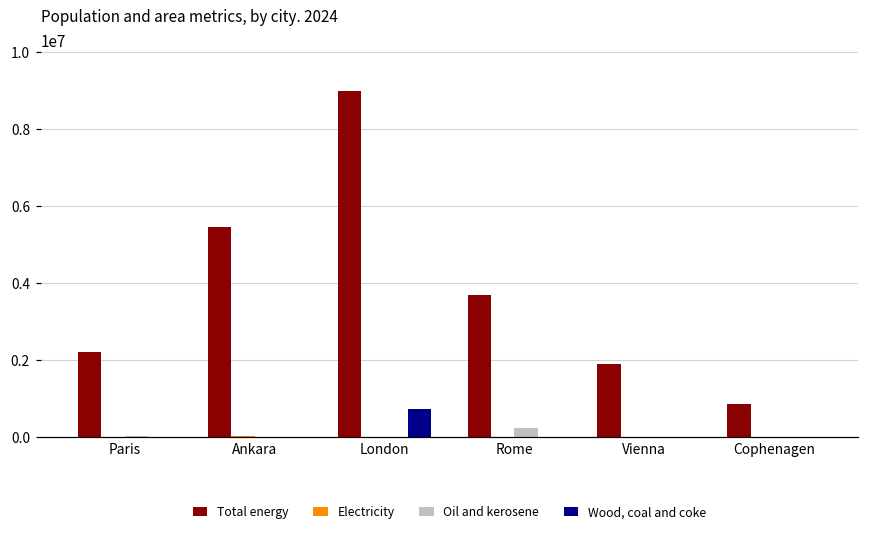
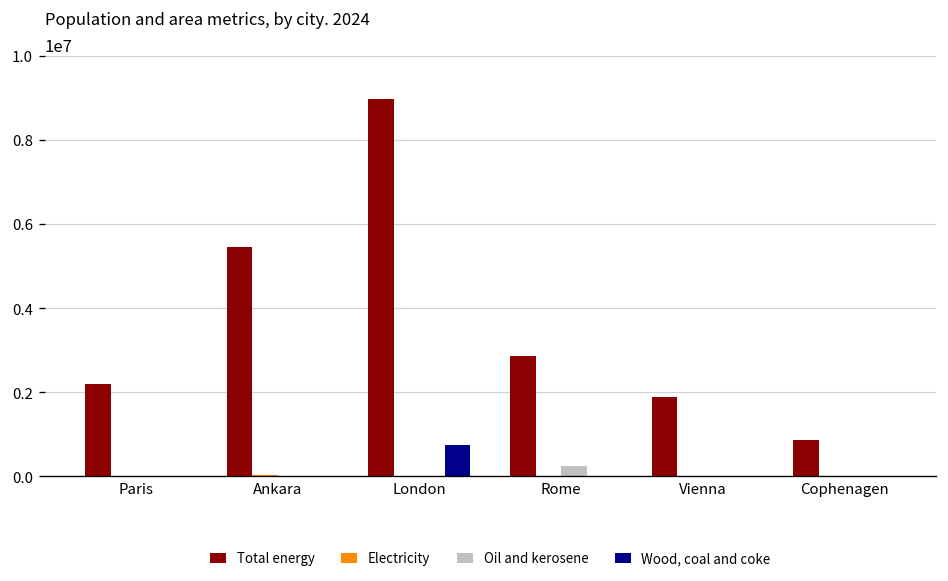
Total energy, Rome: 3700000 -> 2900000
